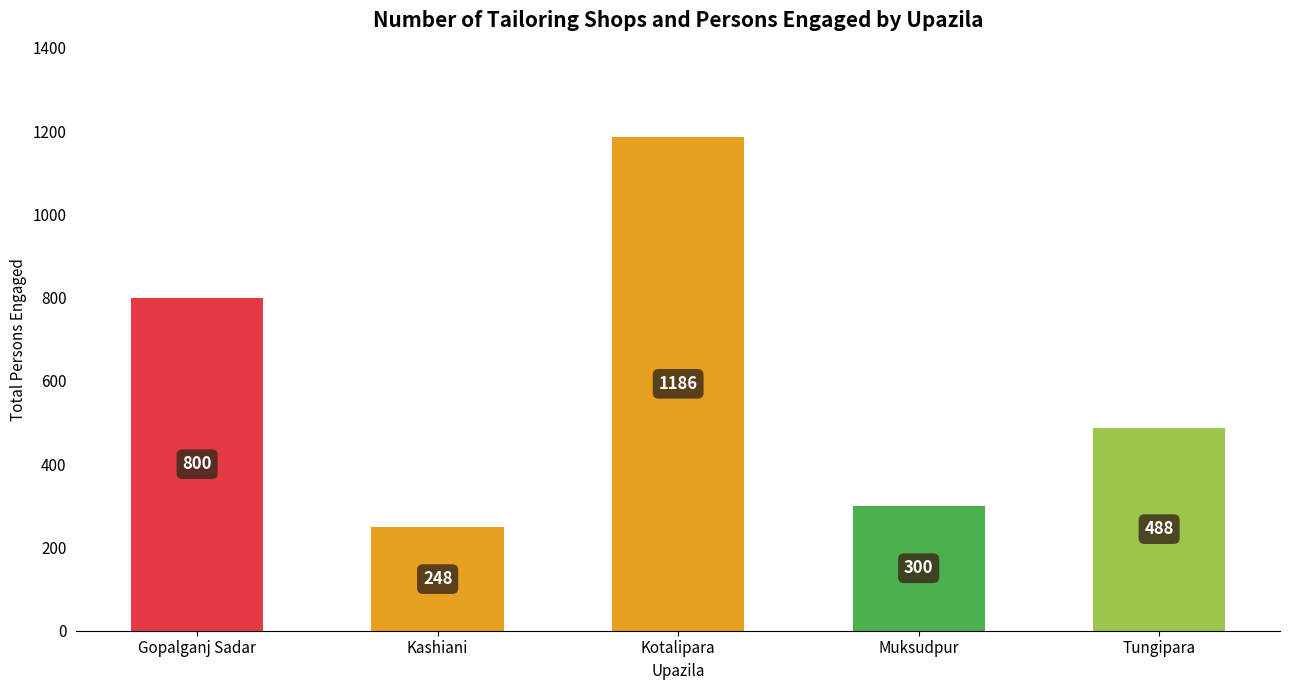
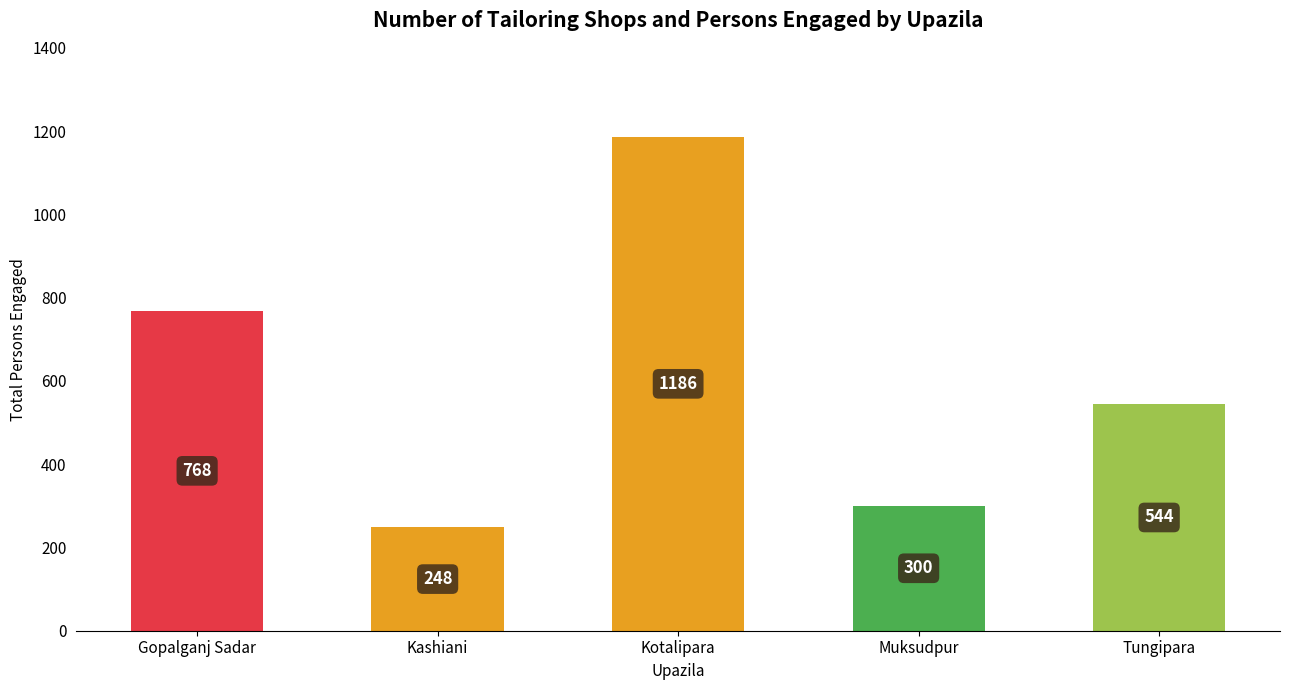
Gopalganj Sadar: 800 -> 768
Tungipara: 488 -> 544
